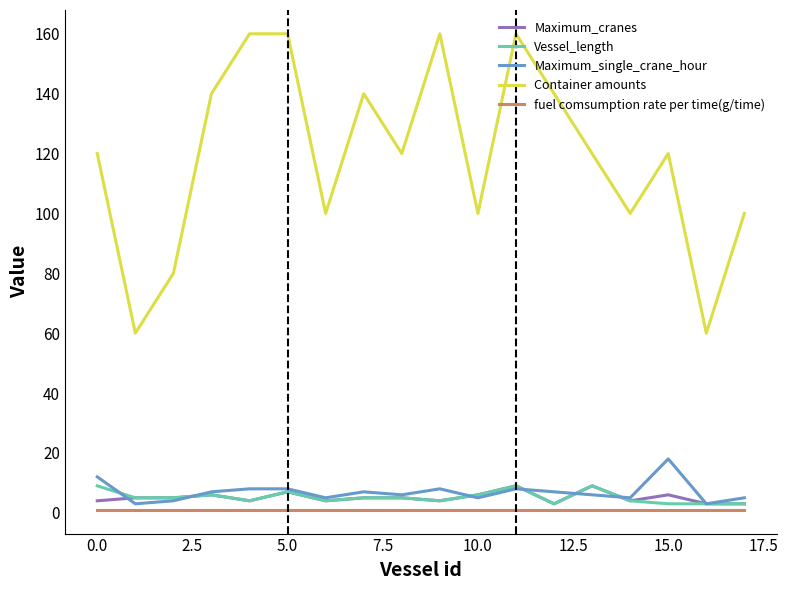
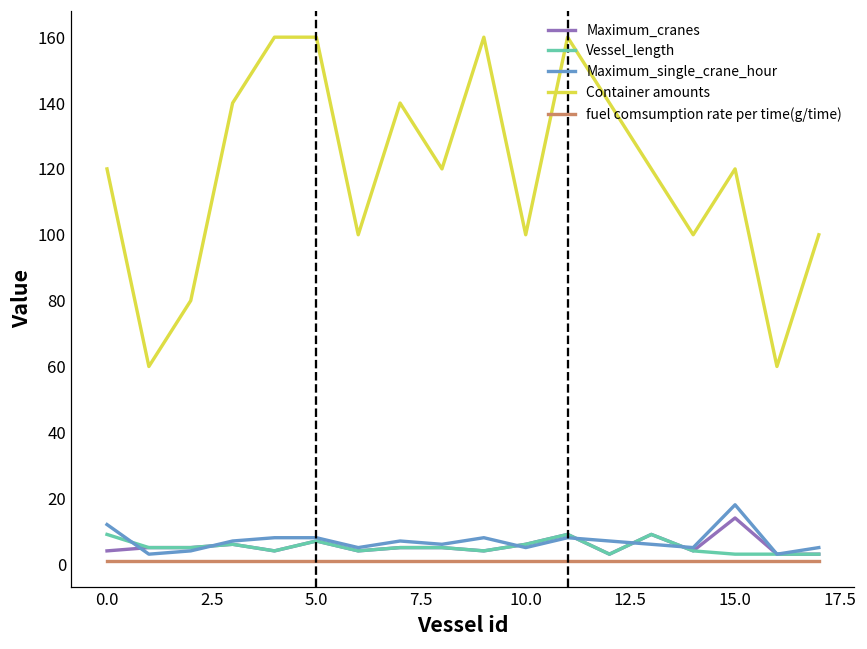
Maximum_cranes, 15.0: 6 -> 14
